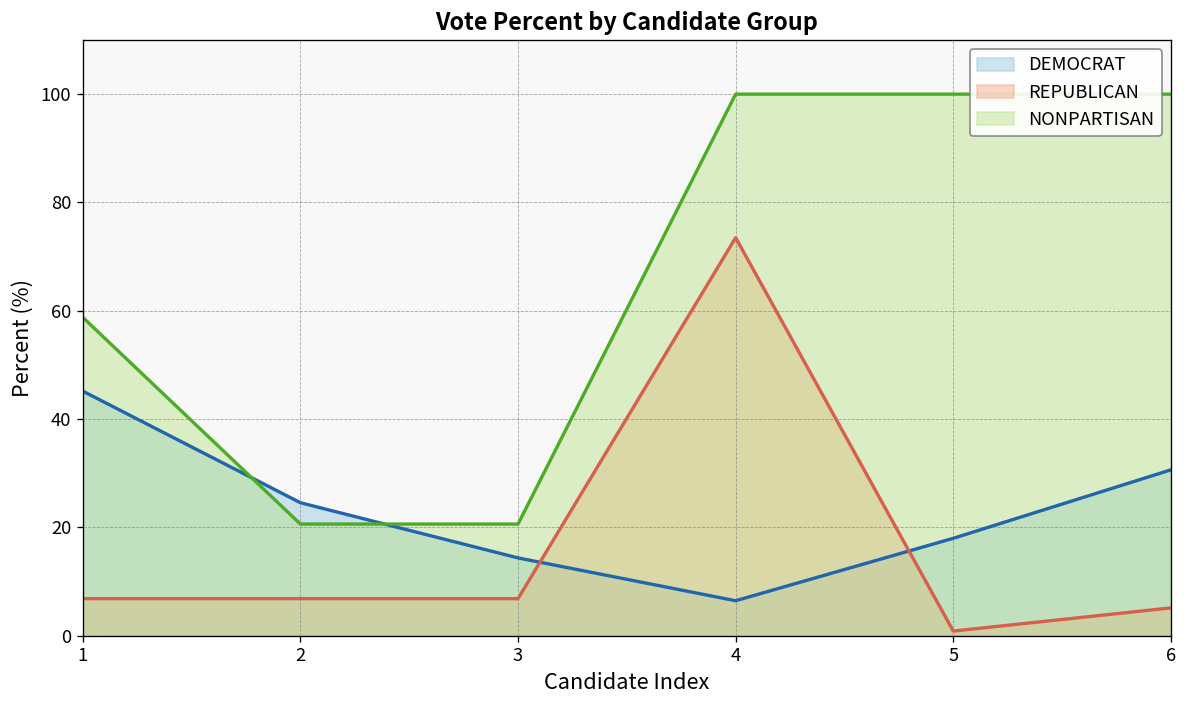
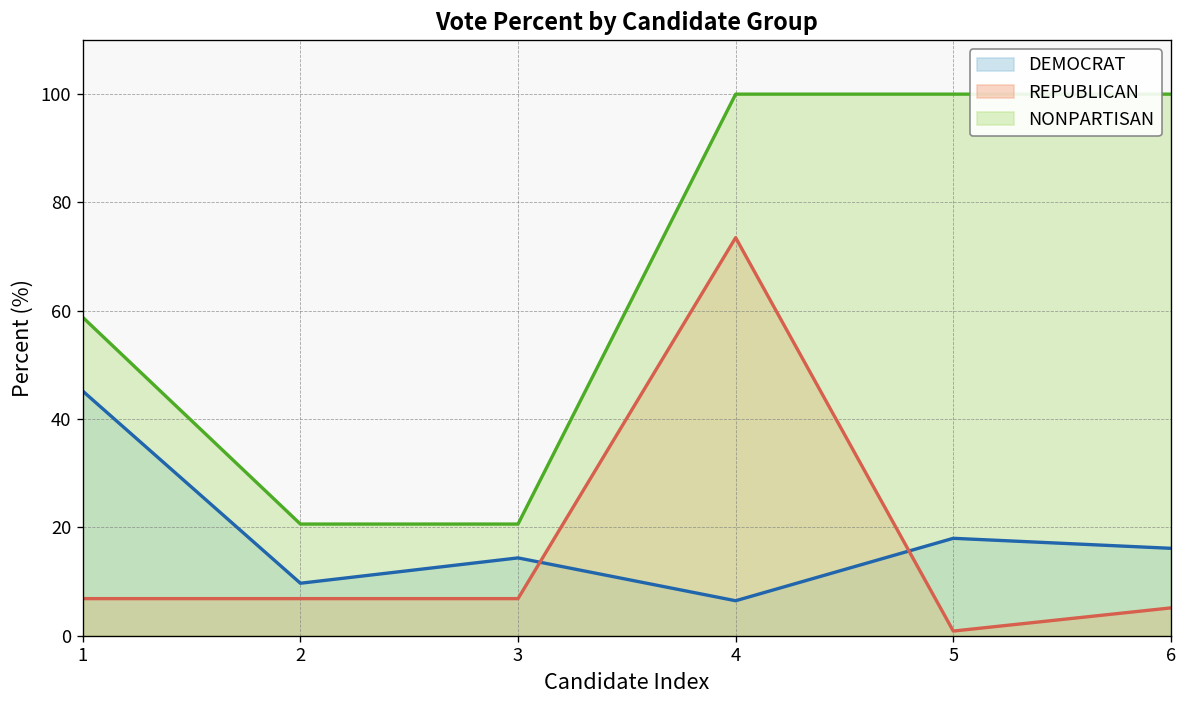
DEMOCRAT, 2: 25 -> 10
DEMOCRAT, 6: 31 -> 16
